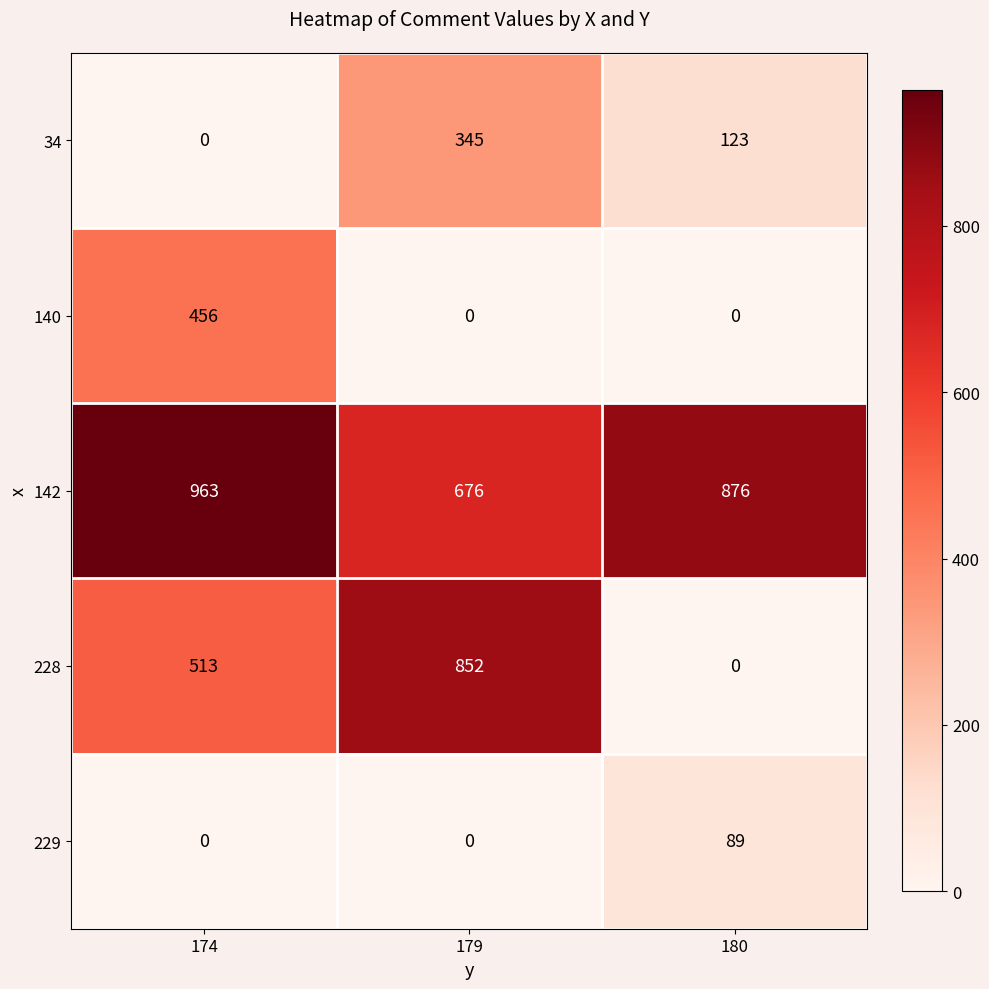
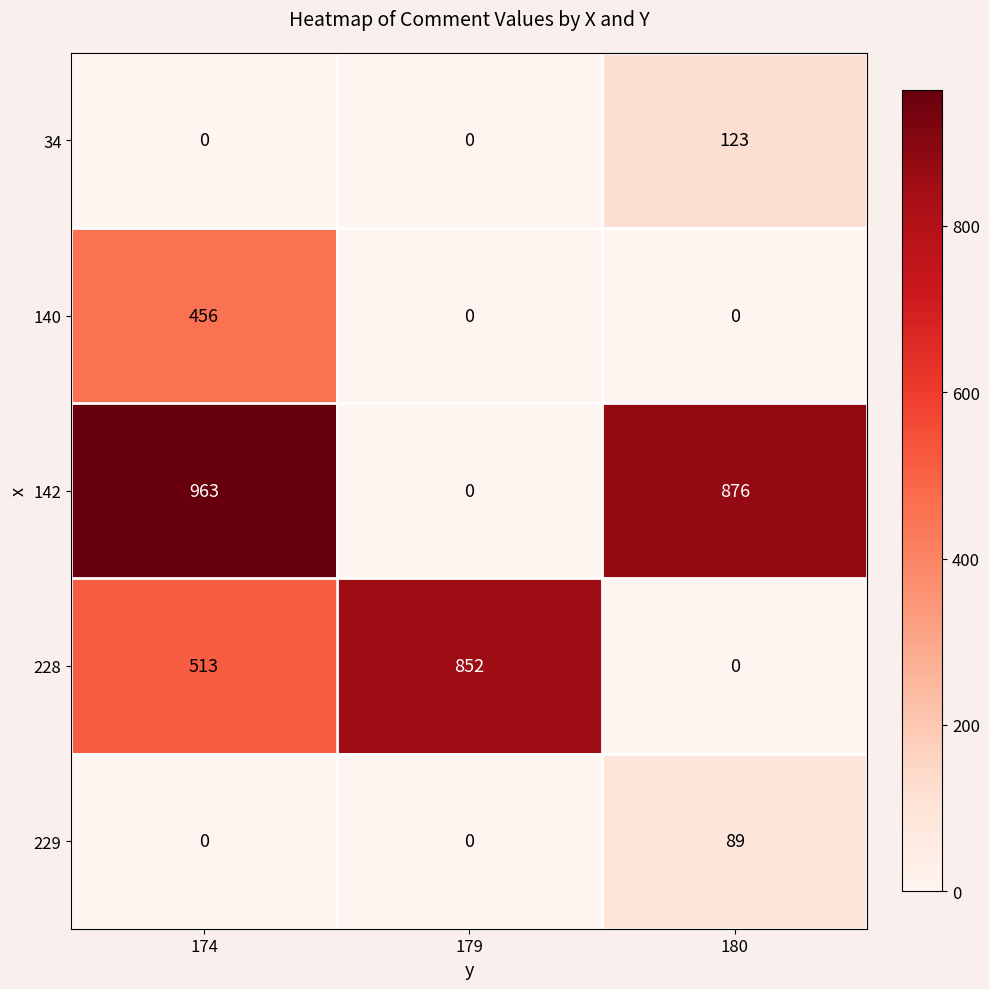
34, 179: 345 -> 0
142, 179: 676 -> 0
